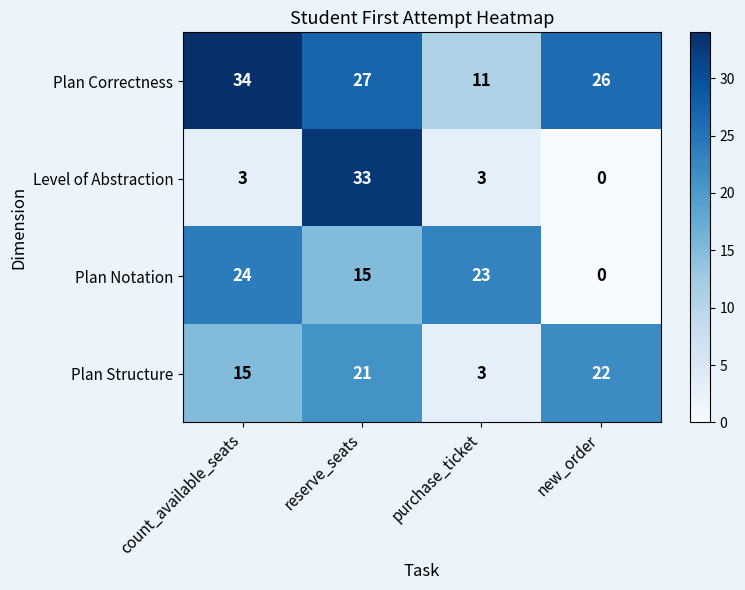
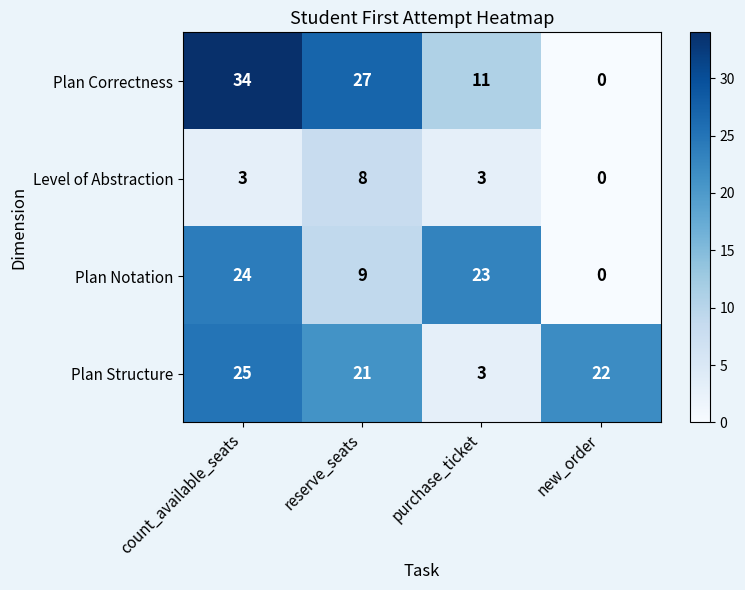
Plan Correctness, new_order: 26 -> 0
Level of Abstraction, reserve_seats: 33 -> 8
Plan Notation, reserve_seats: 15 -> 9
Plan Structure, count_available_seats: 15 -> 25
